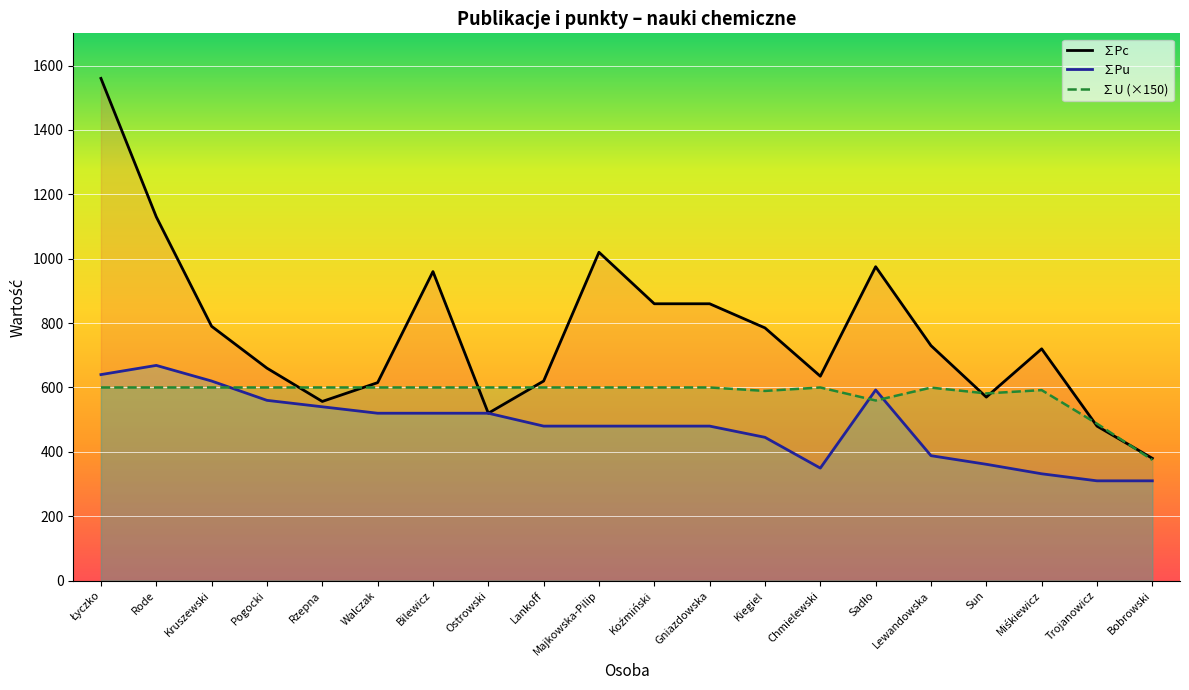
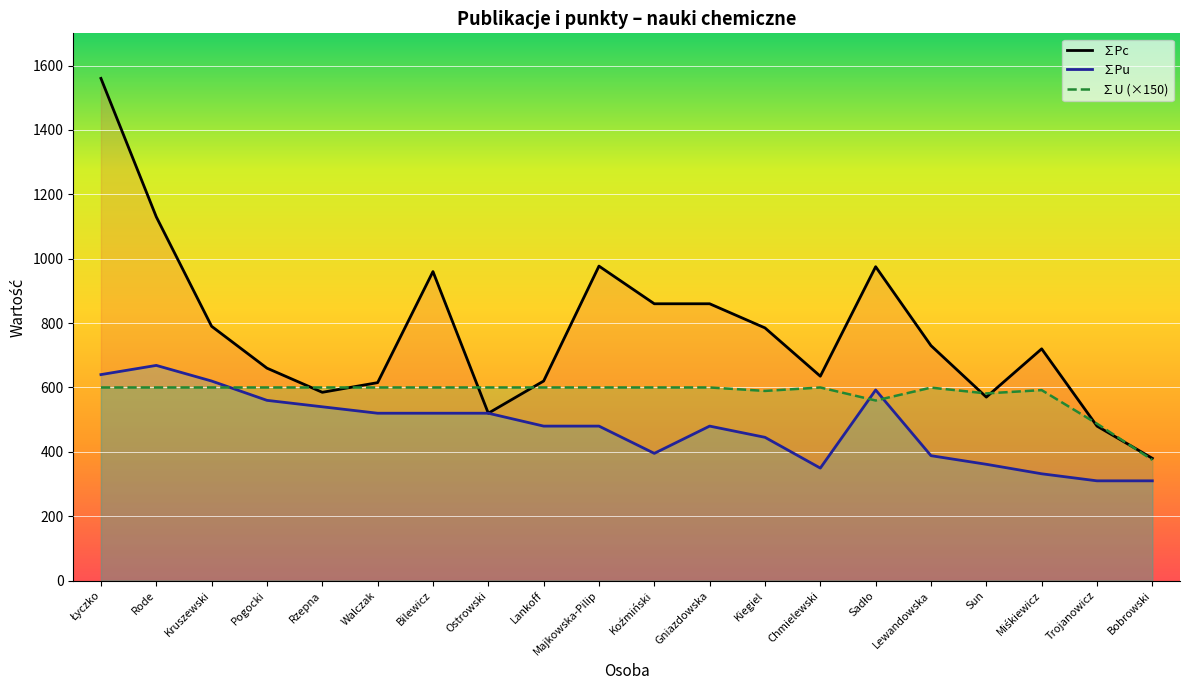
∑Pc, Rzepna: 560 -> 590
∑Pc, Majkowska-Pilip: 1020 -> 980
∑Pu, Koźmiński: 480 -> 400
